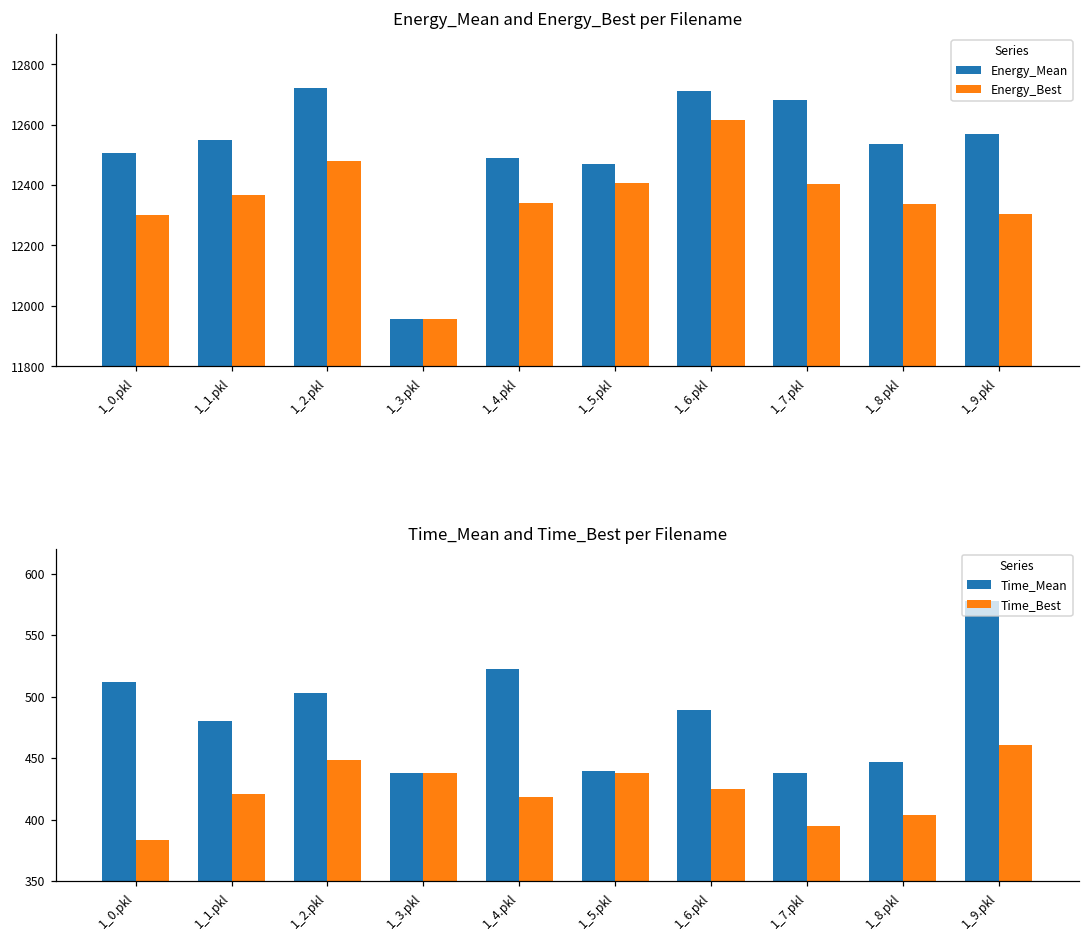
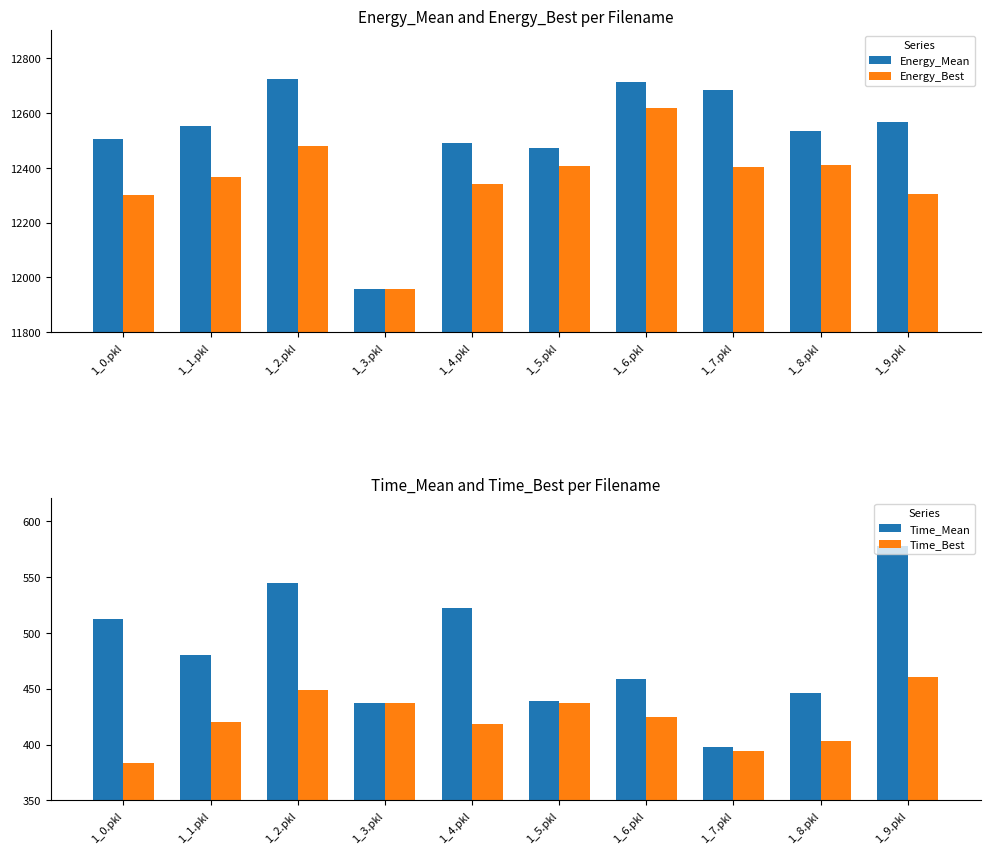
Energy_Mean and Energy_Best per Filename, Energy_Best, 1_8.pkl: 12340 -> 12410
Time_Mean and Time_Best per Filename, Time_Mean, 1_2.pkl: 503 -> 544
Time_Mean and Time_Best per Filename, Time_Mean, 1_6.pkl: 489 -> 459
Time_Mean and Time_Best per Filename, Time_Mean, 1_7.pkl: 438 -> 397
